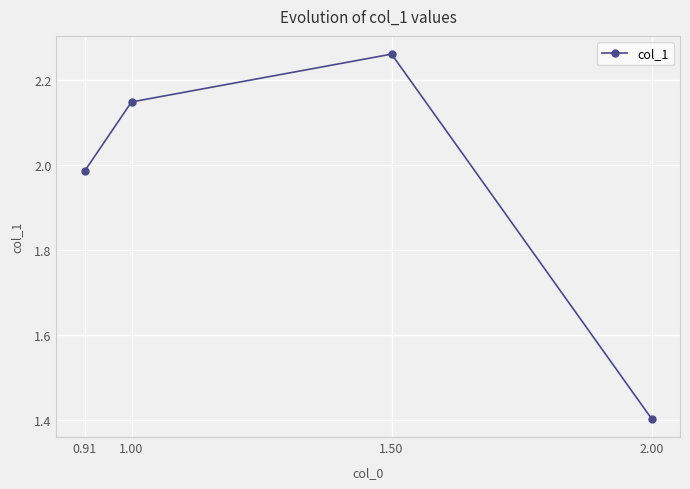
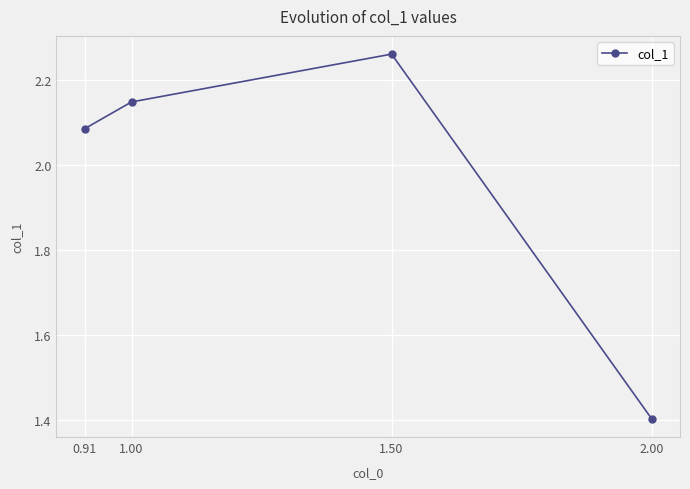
0.91: 1.99 -> 2.08
